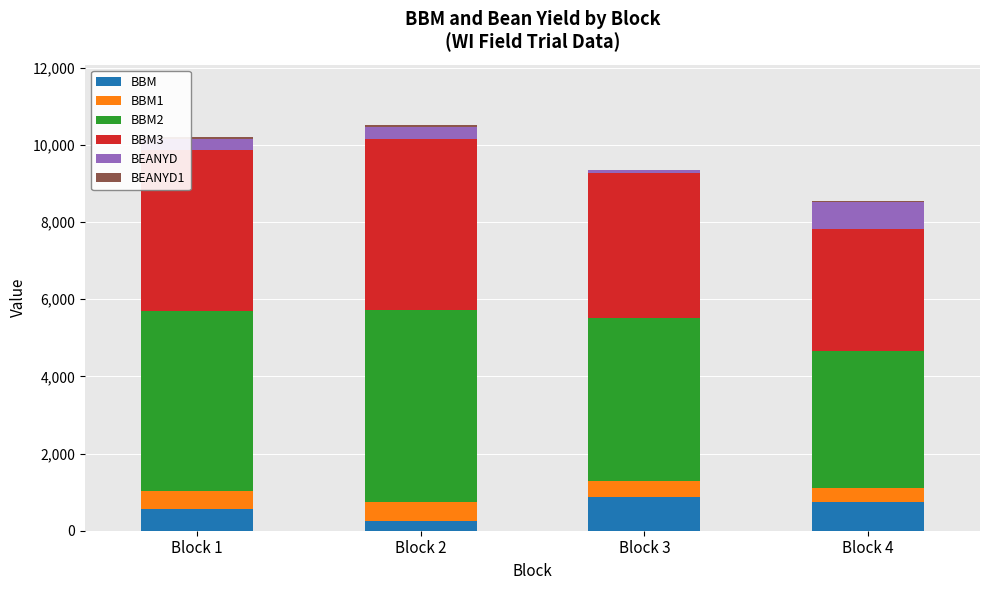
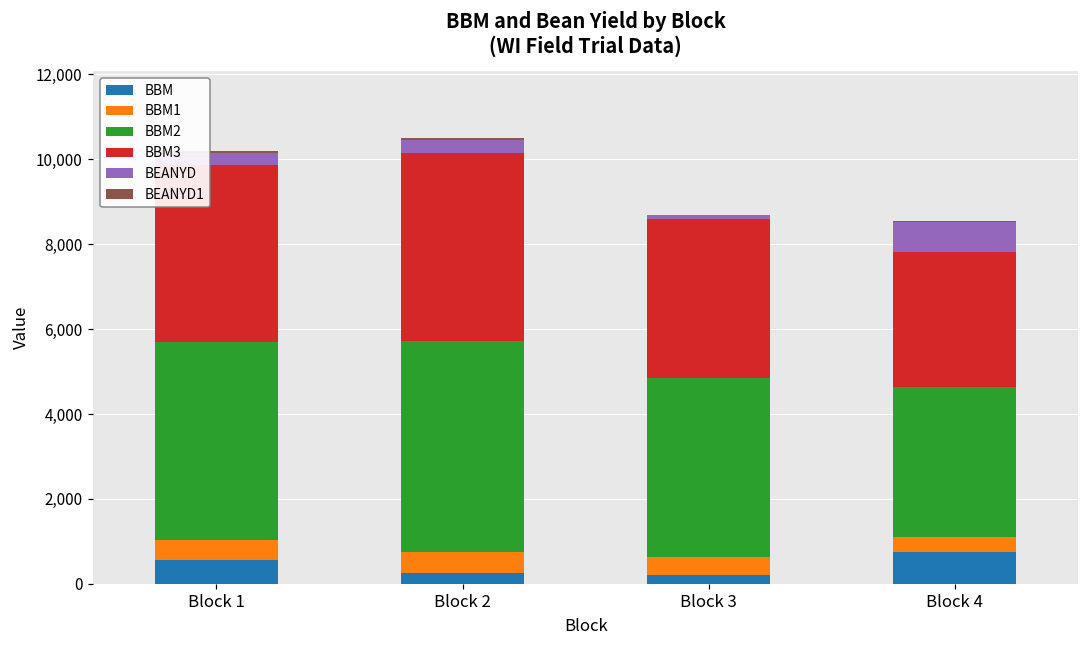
BBM, Block 3: 900 -> 200
